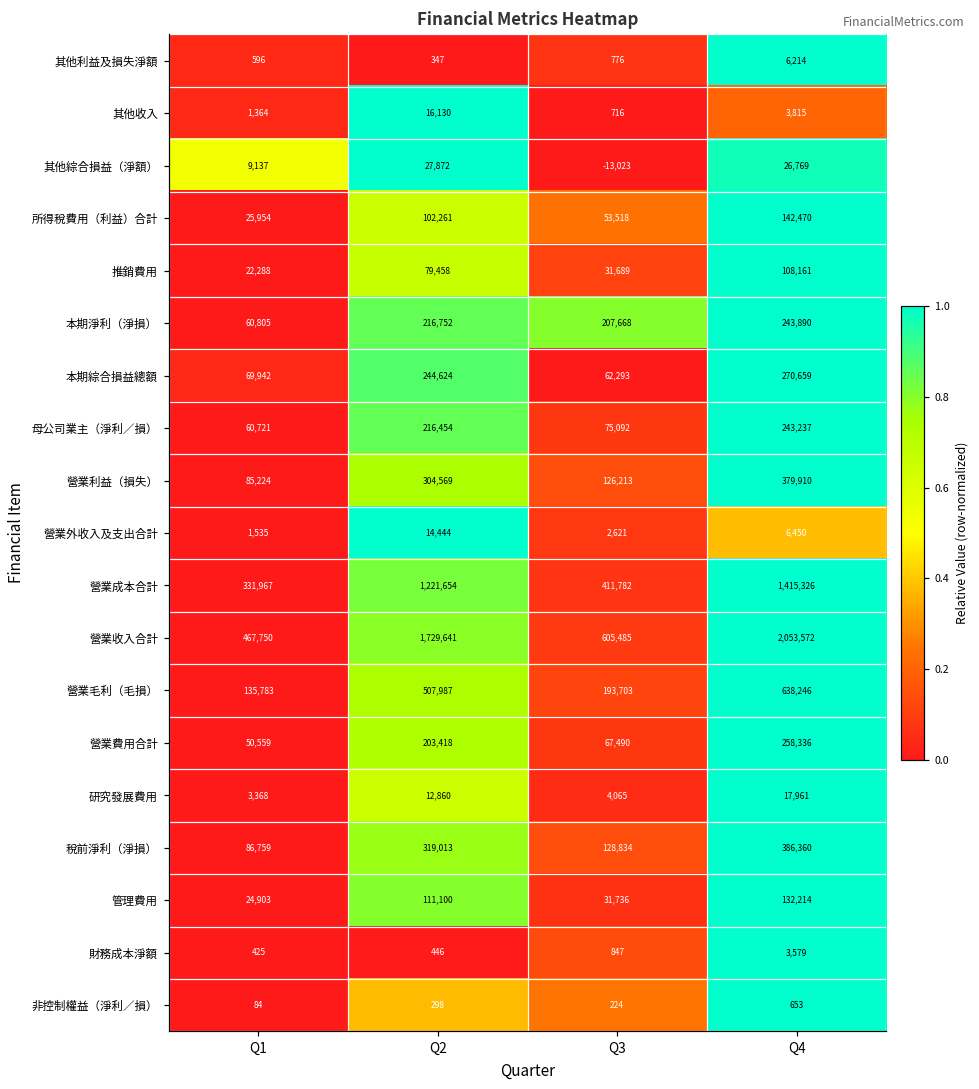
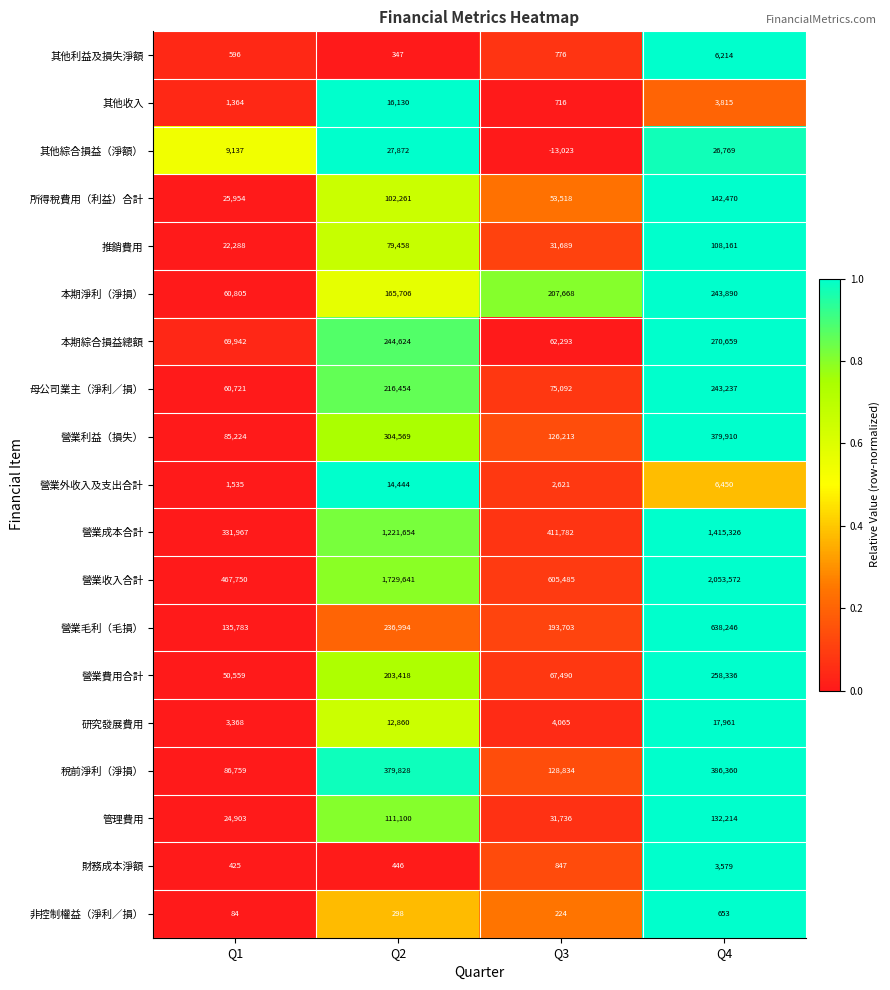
本期淨利（淨損）, Q2: 216,752 -> 165,706
營業毛利（毛損）, Q2: 507,987 -> 236,994
稅前淨利（淨損）, Q2: 319,013 -> 379,828
